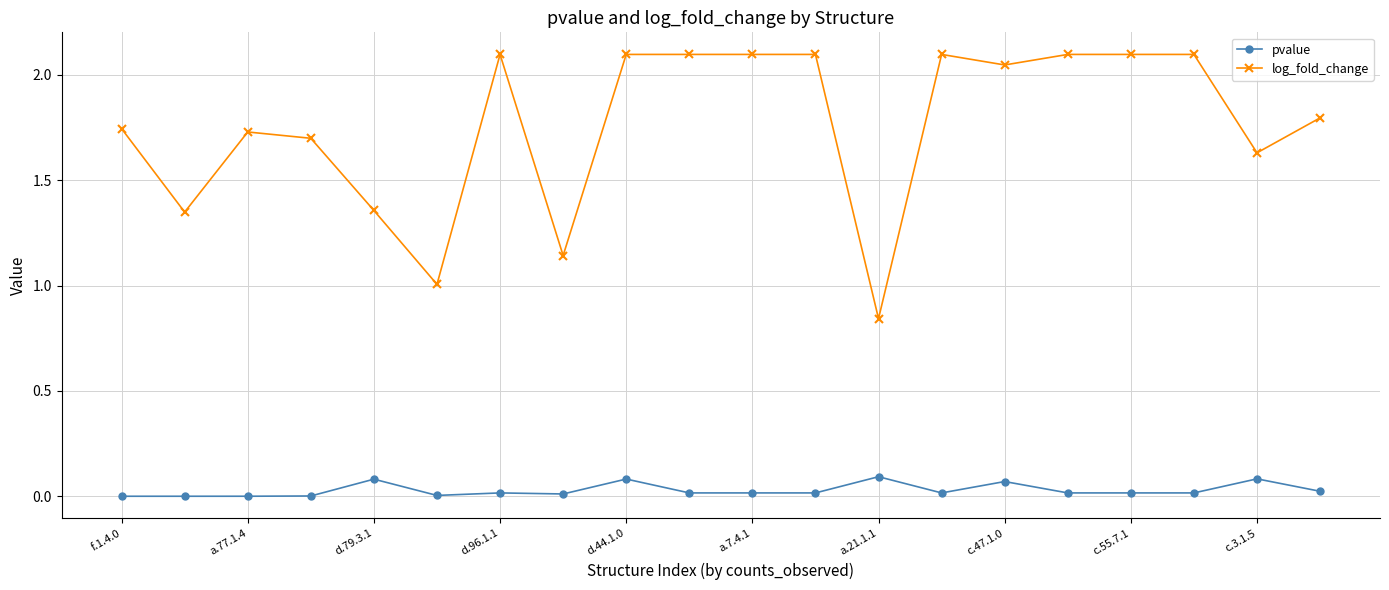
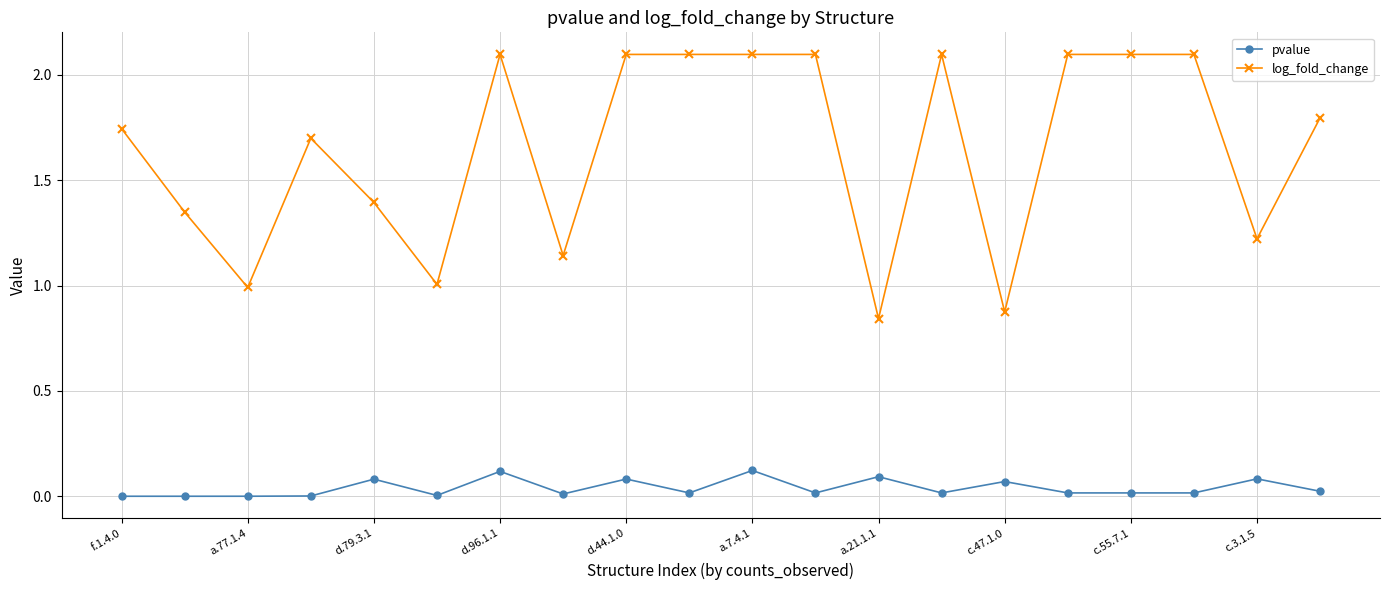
log_fold_change, a.77.1.4: 1.73 -> 0.99
log_fold_change, d.79.3.1: 1.36 -> 1.39
pvalue, d.96.1.1: 0.02 -> 0.12
pvalue, a.7.4.1: 0.02 -> 0.12
log_fold_change, c.47.1.0: 2.05 -> 0.87
log_fold_change, c.3.1.5: 1.63 -> 1.22
